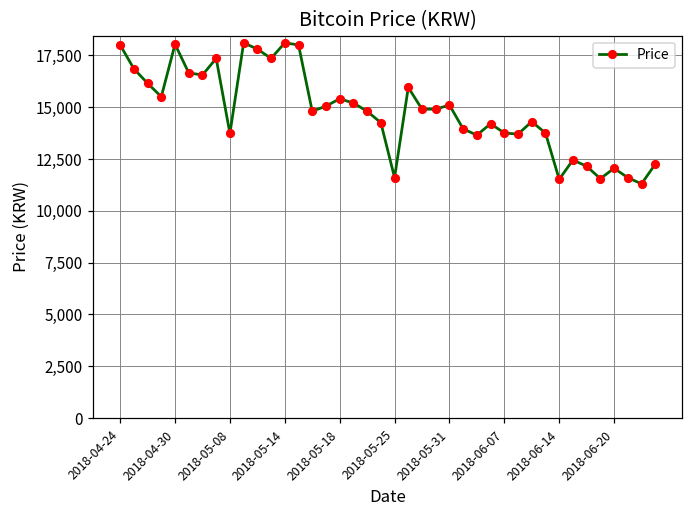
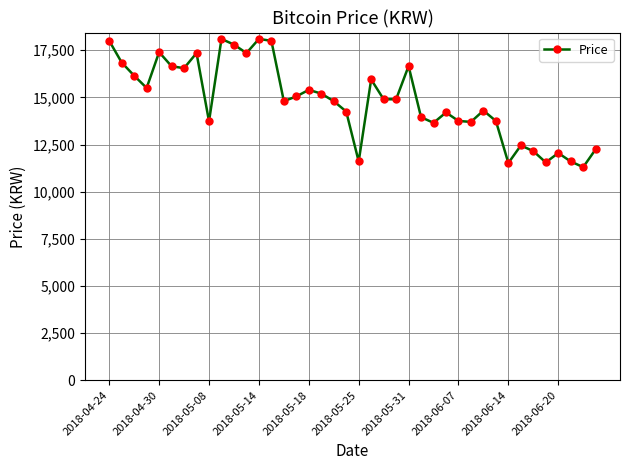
2018-04-30: 18,000 -> 17,400
2018-05-31: 15,100 -> 16,700
